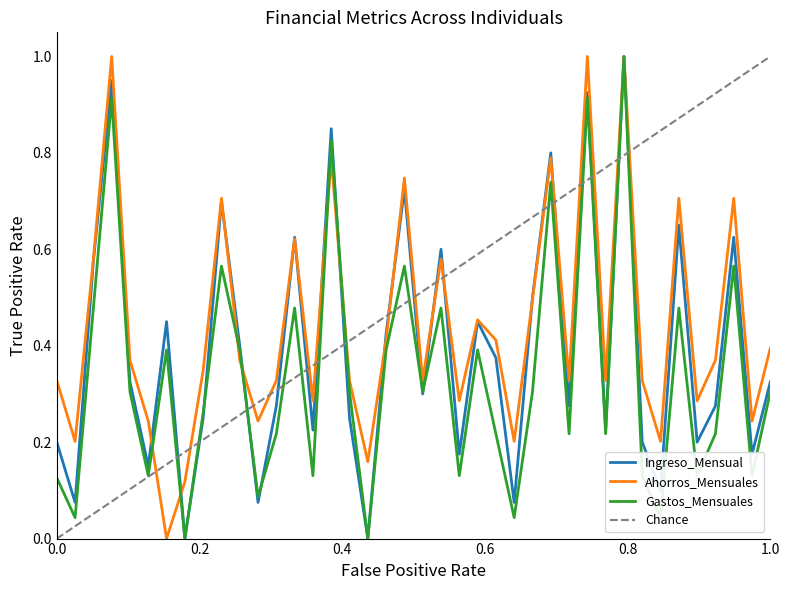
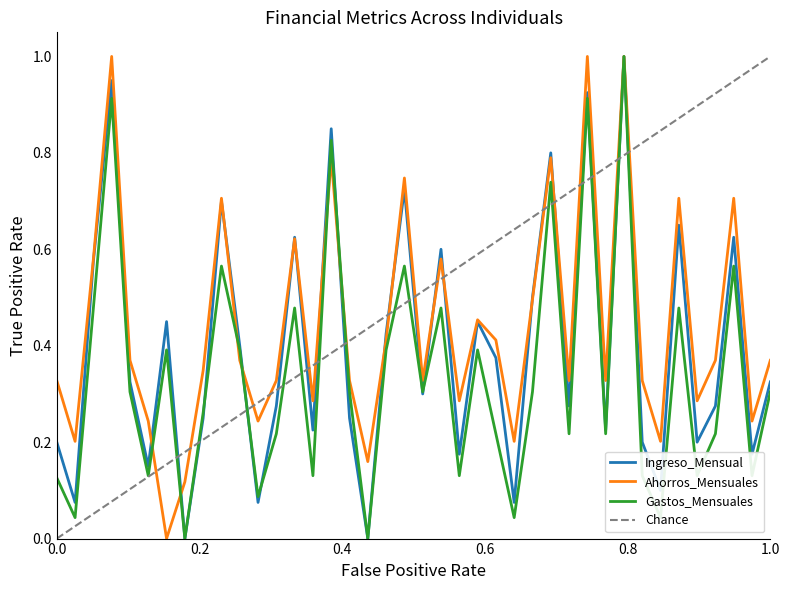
Ahorros_Mensuales, 1.0: 0.39 -> 0.37
